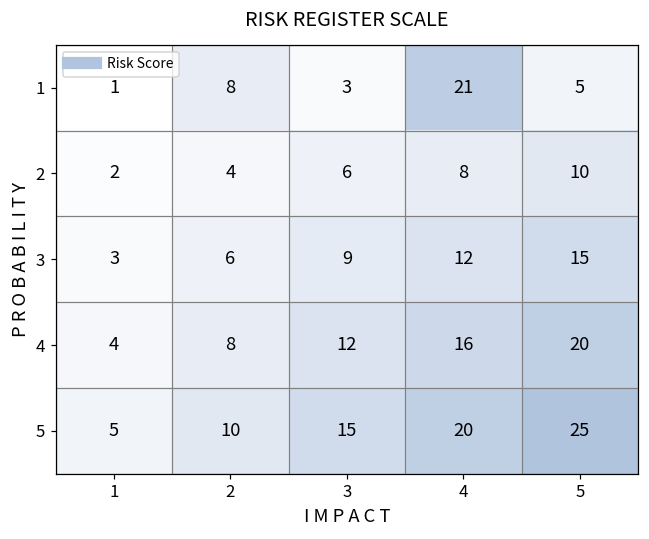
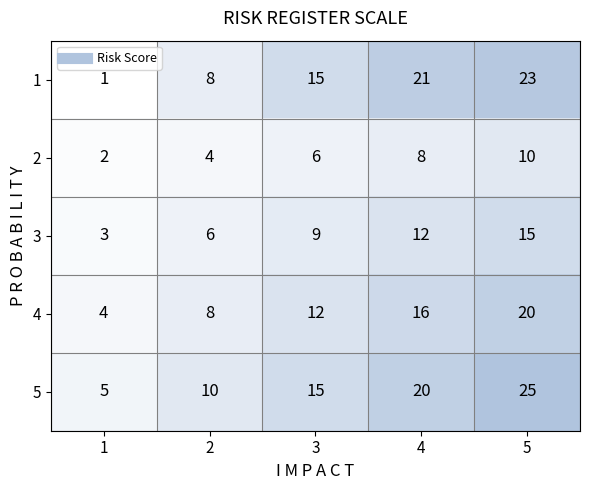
1, 3: 3 -> 15
1, 5: 5 -> 23
